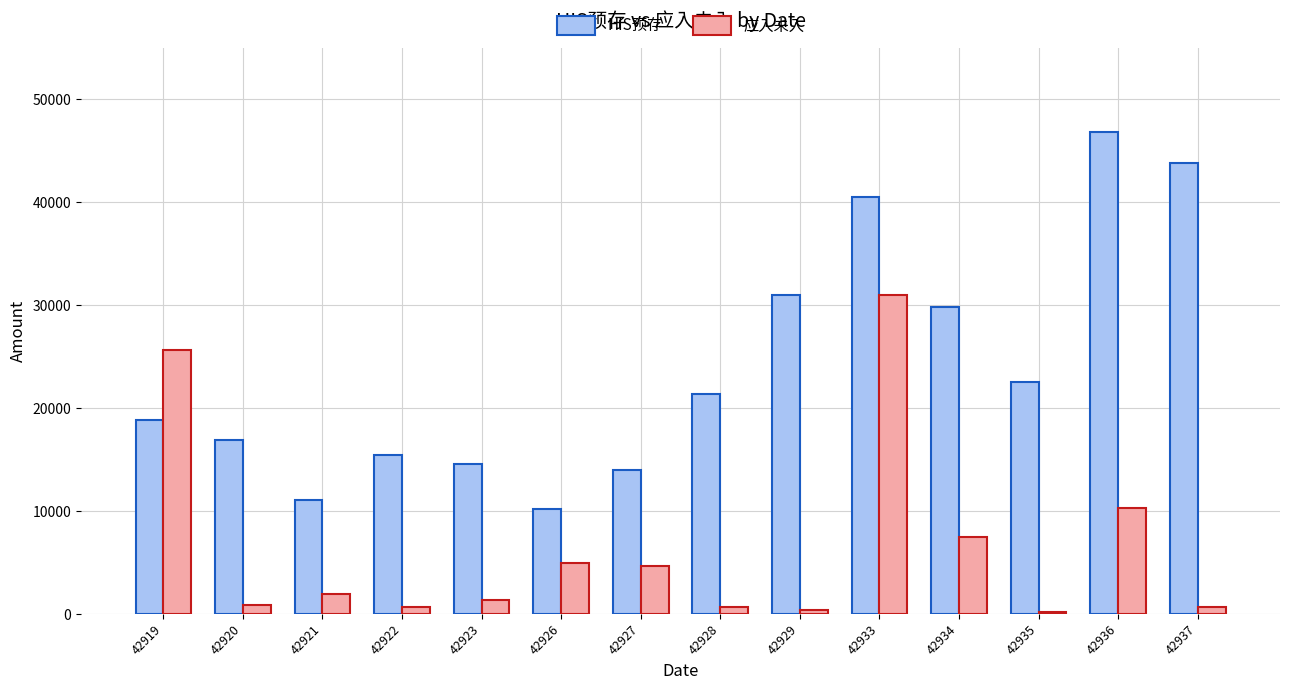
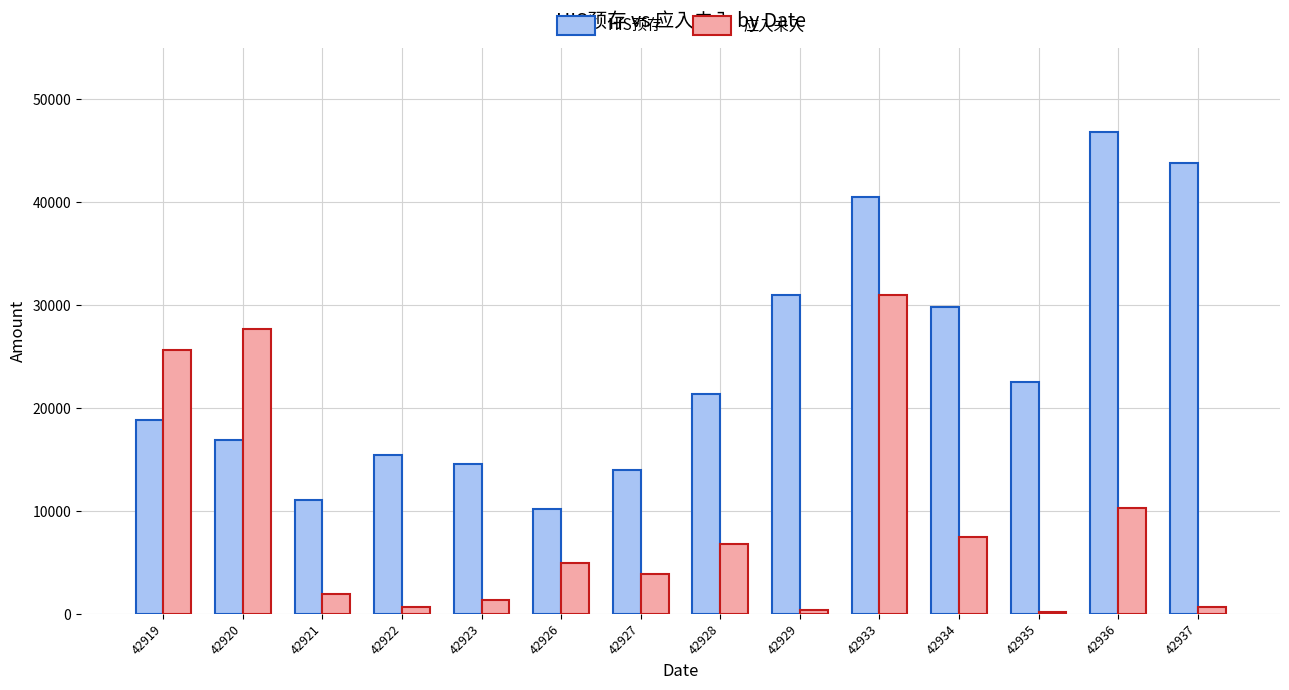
应入未入, 42920: 900 -> 27600
应入未入, 42927: 4600 -> 3900
应入未入, 42928: 700 -> 6800
